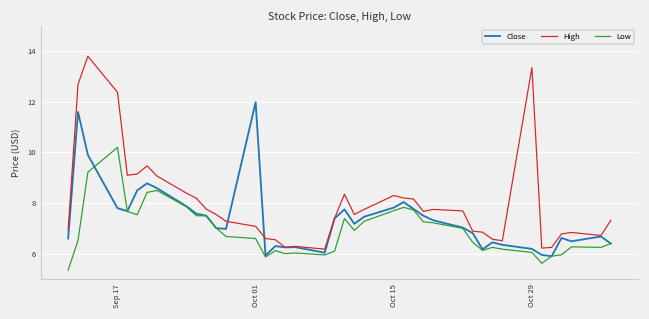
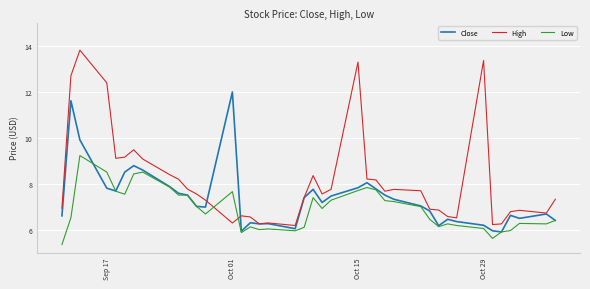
Low, Sep 17: 10.2 -> 8.5
High, Oct 01: 7.1 -> 6.3
Low, Oct 01: 6.6 -> 7.7
High, Oct 15: 8.3 -> 13.3
